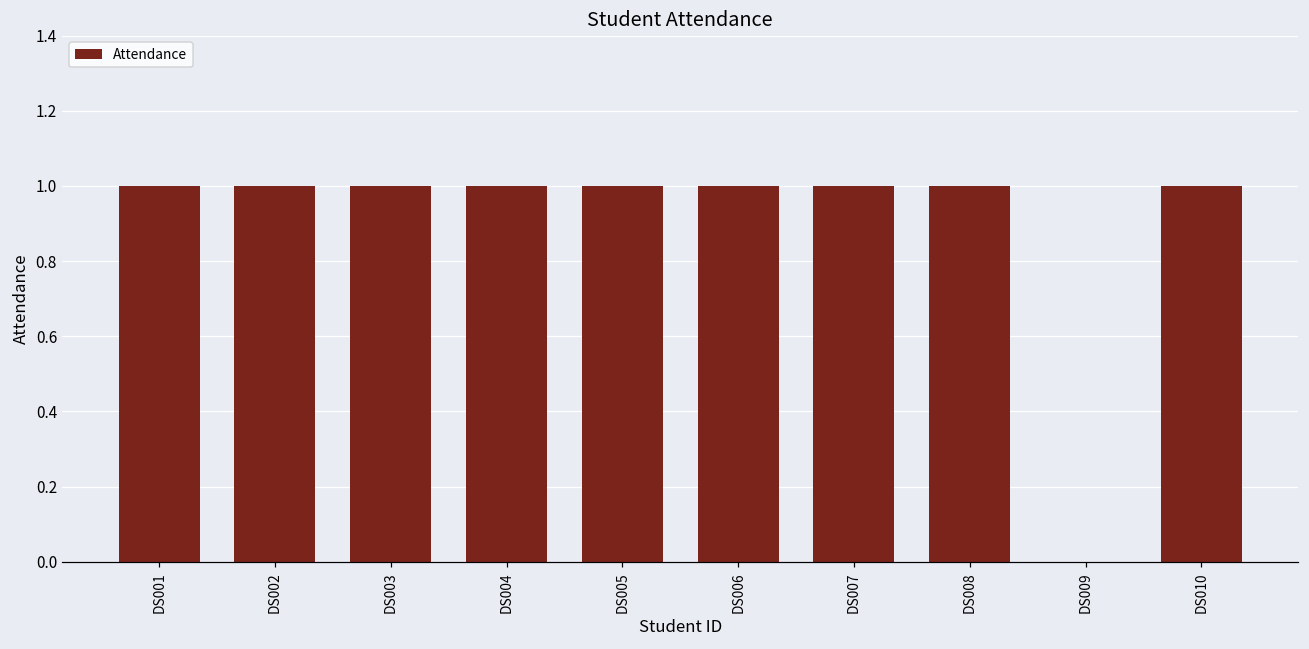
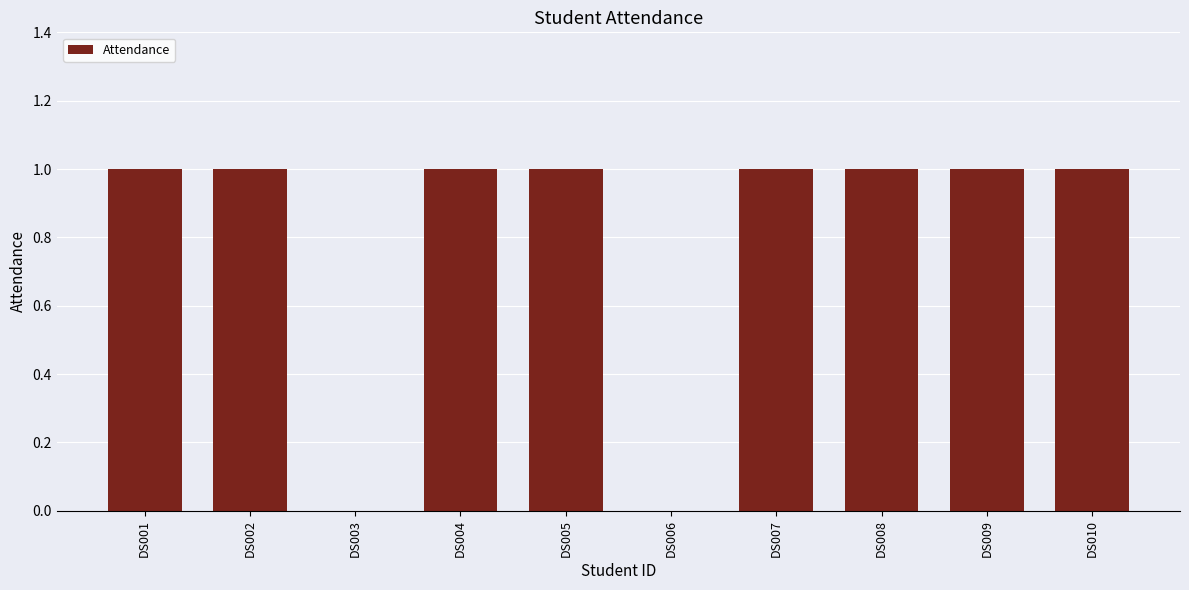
DS003: 1 -> 0
DS006: 1 -> 0
DS009: 0 -> 1
